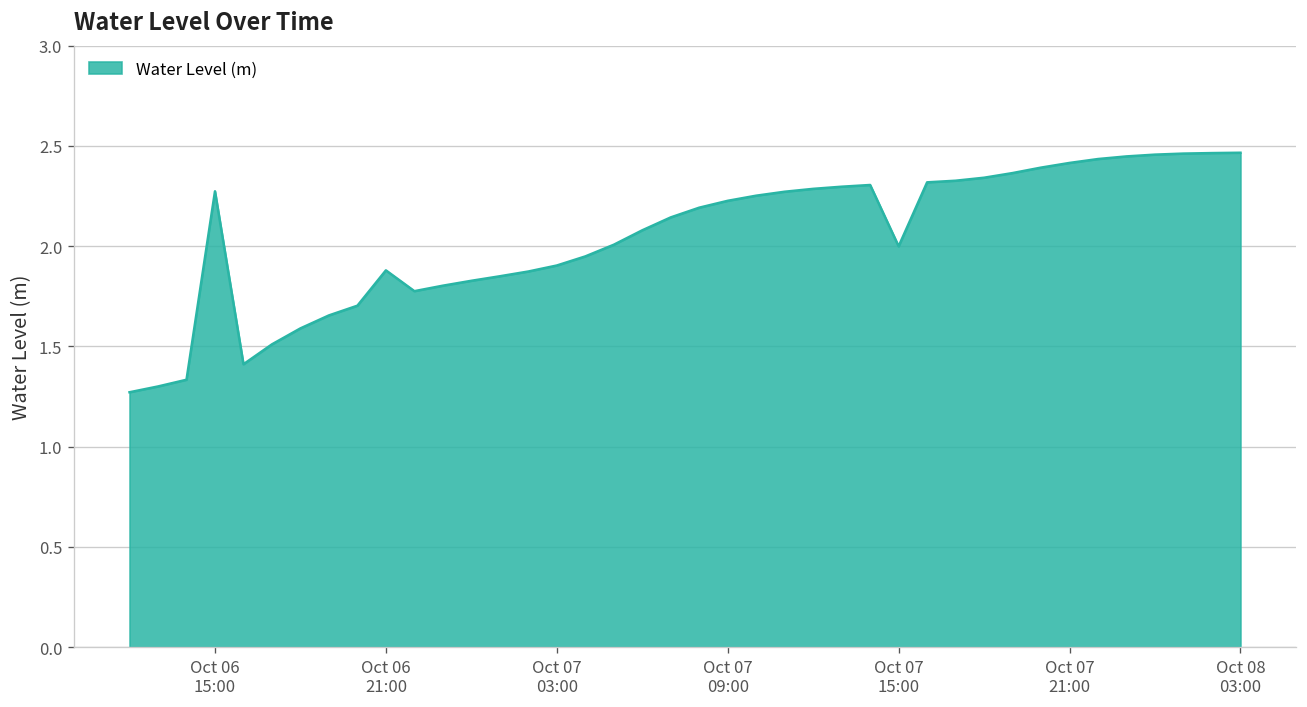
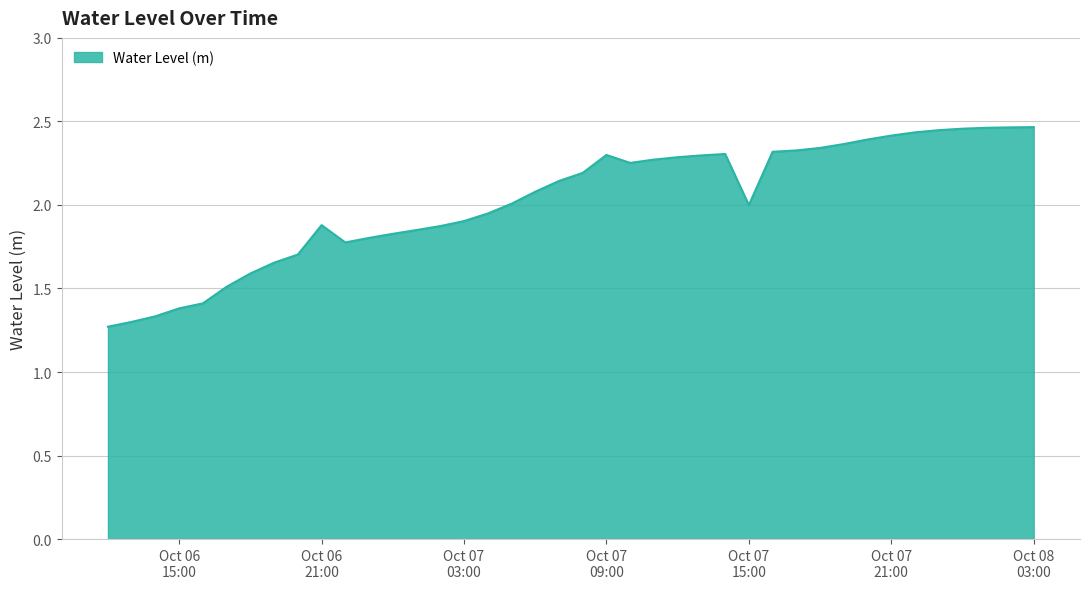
Oct 06 15:00: 2.27 -> 1.38
Oct 07 09:00: 2.23 -> 2.30
